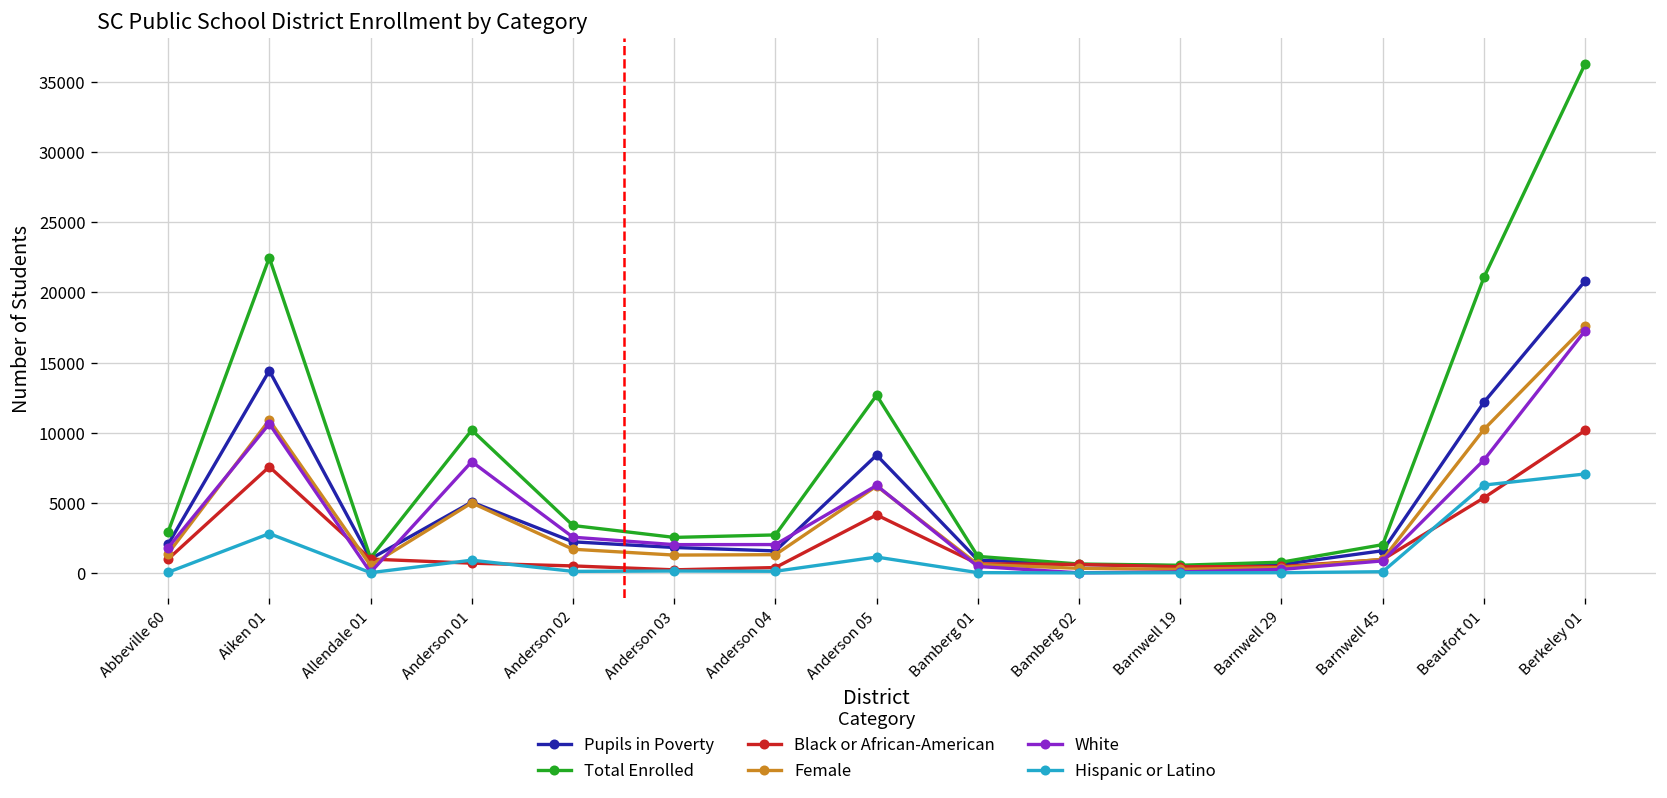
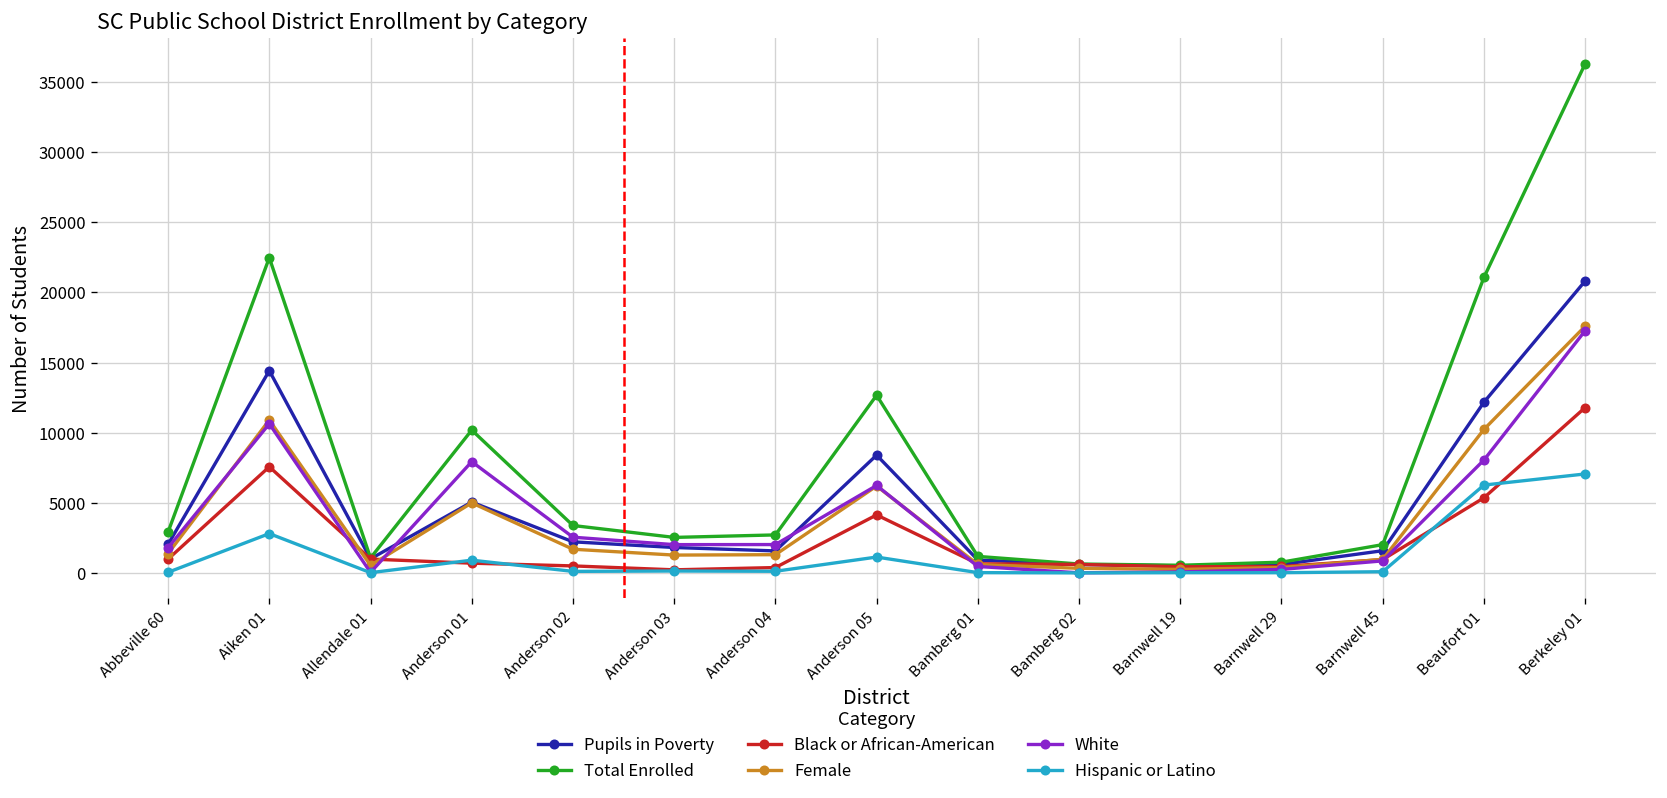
Black or African-American, Berkeley 01: 10200 -> 11800
